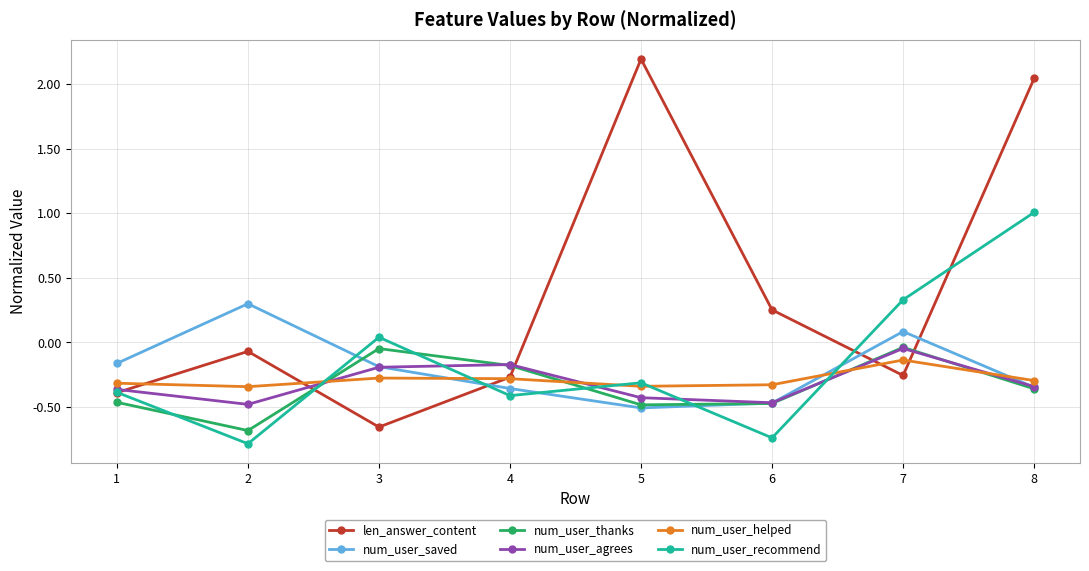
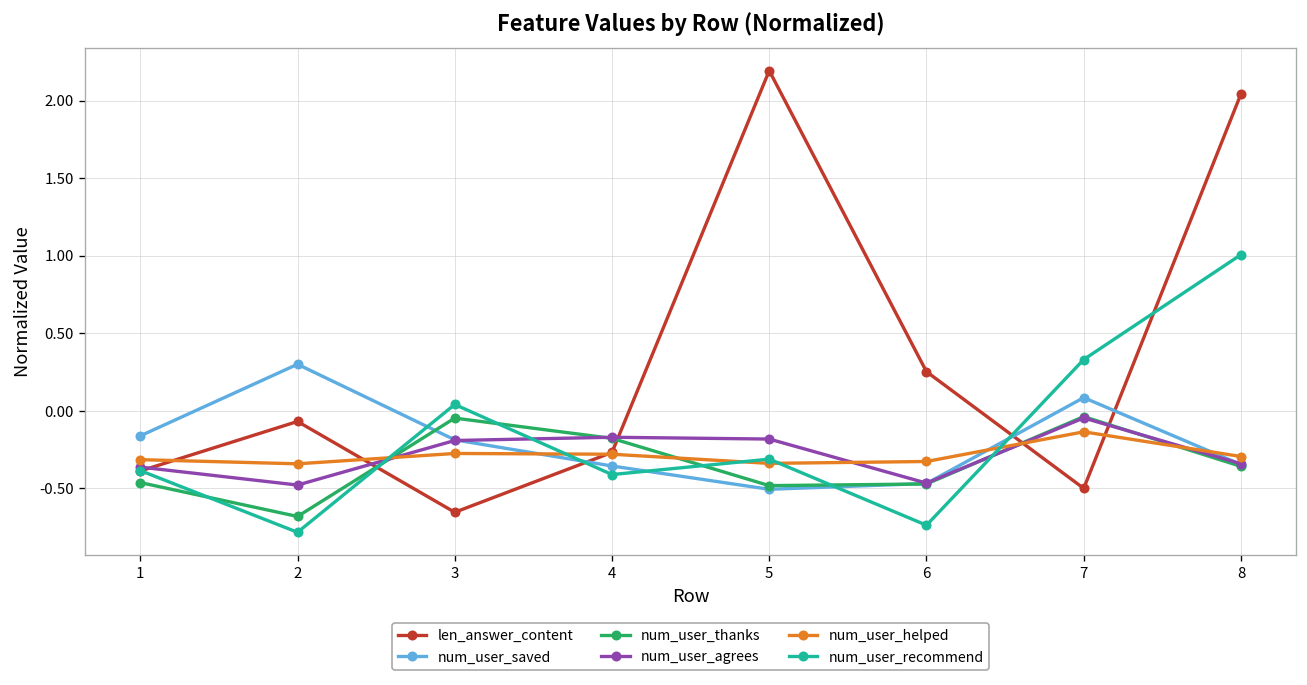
num_user_agrees, 5: -0.43 -> -0.18
len_answer_content, 7: -0.26 -> -0.50
